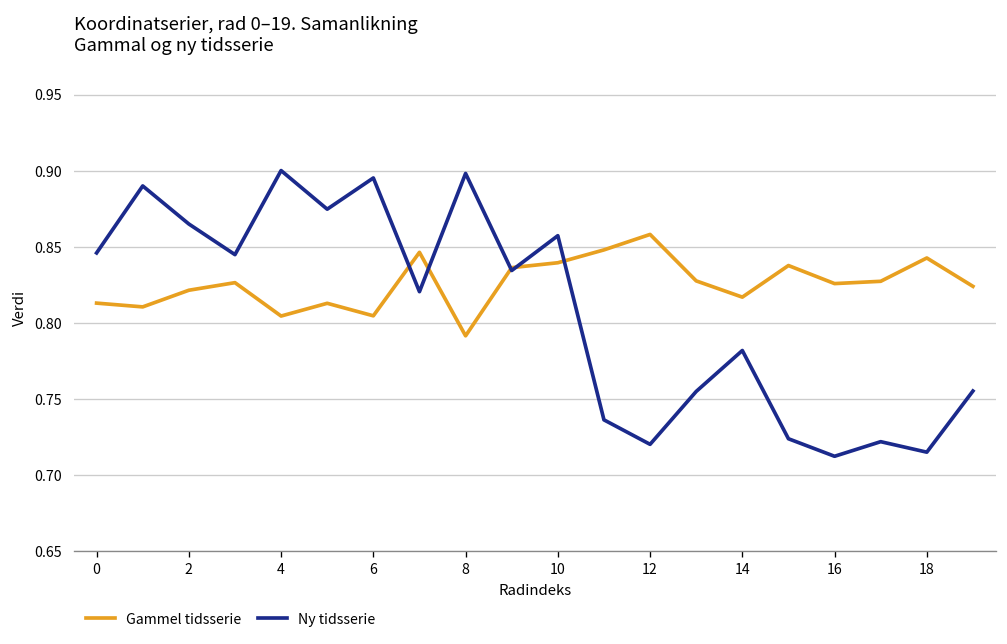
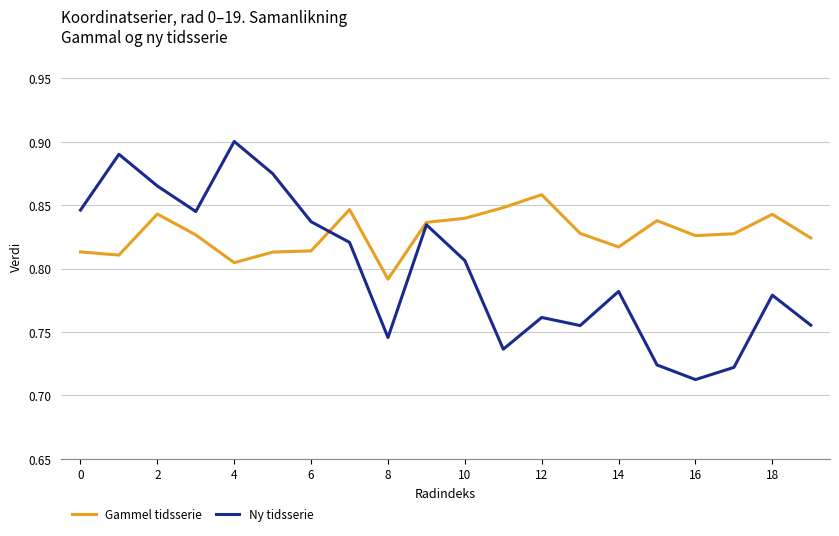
Gammel tidsserie, 2: 0.822 -> 0.843
Gammel tidsserie, 6: 0.805 -> 0.814
Ny tidsserie, 6: 0.895 -> 0.837
Ny tidsserie, 8: 0.898 -> 0.746
Ny tidsserie, 10: 0.857 -> 0.806
Ny tidsserie, 12: 0.720 -> 0.761
Ny tidsserie, 18: 0.715 -> 0.779
